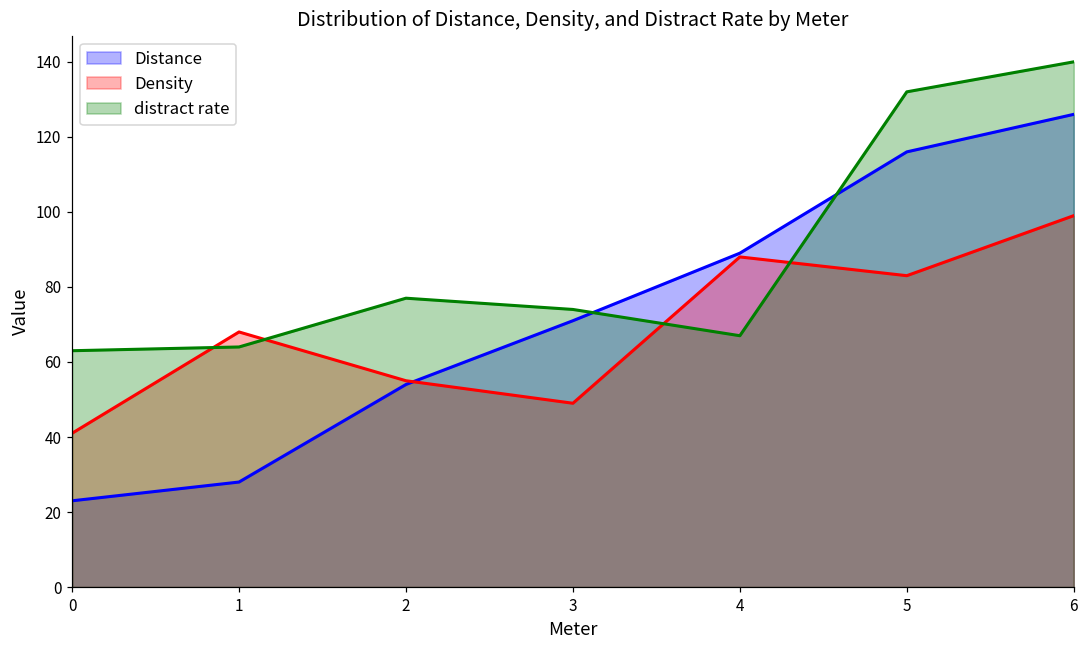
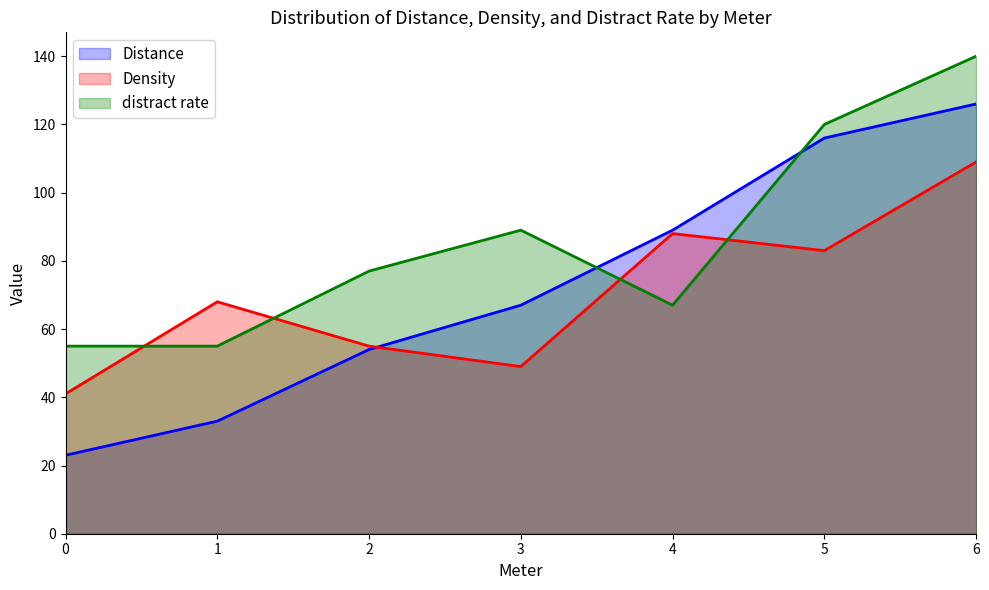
distract rate, 0: 63 -> 55
Distance, 1: 28 -> 33
distract rate, 1: 64 -> 55
Distance, 3: 71 -> 67
distract rate, 3: 74 -> 89
distract rate, 5: 132 -> 120
Density, 6: 99 -> 109
